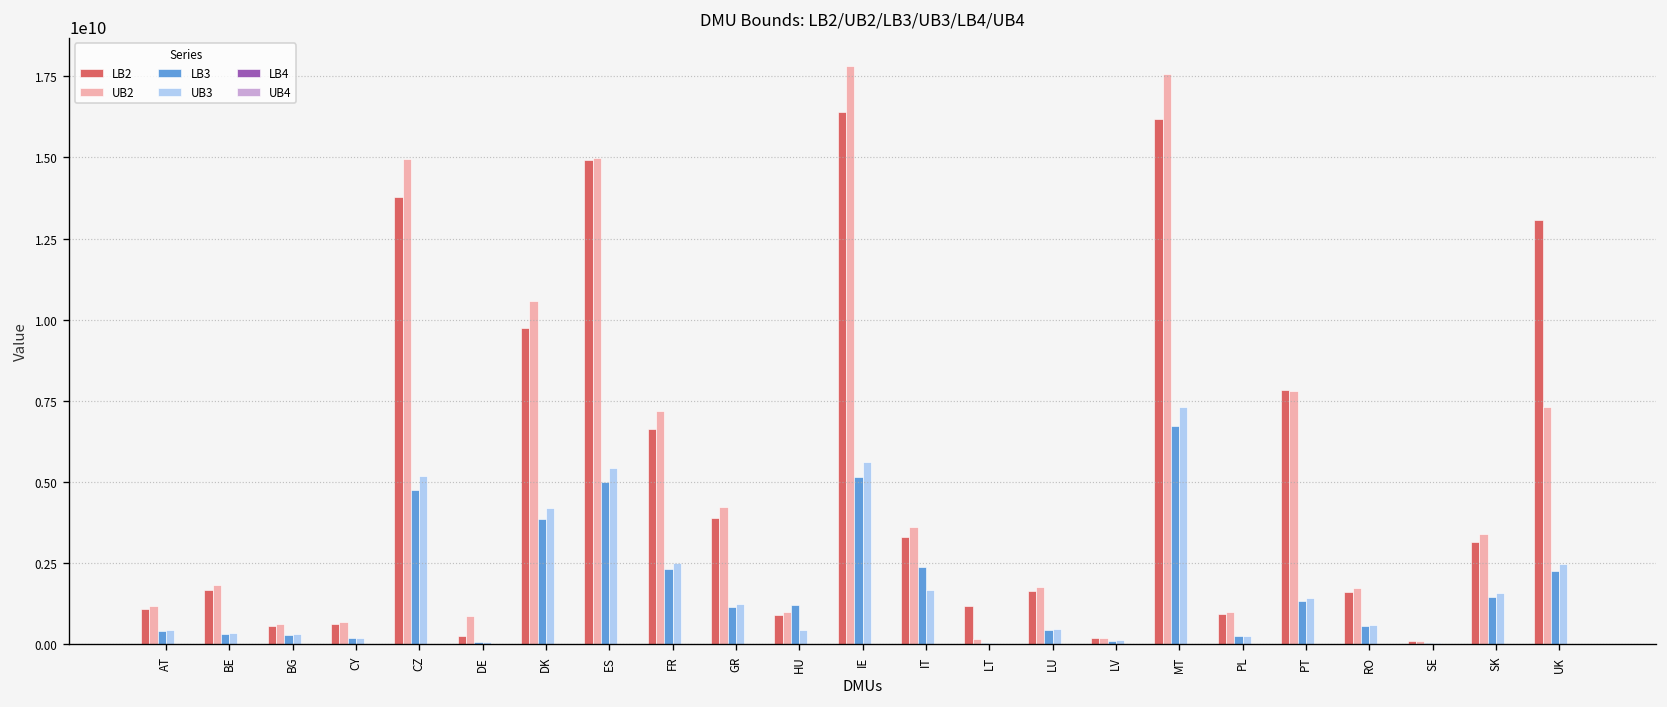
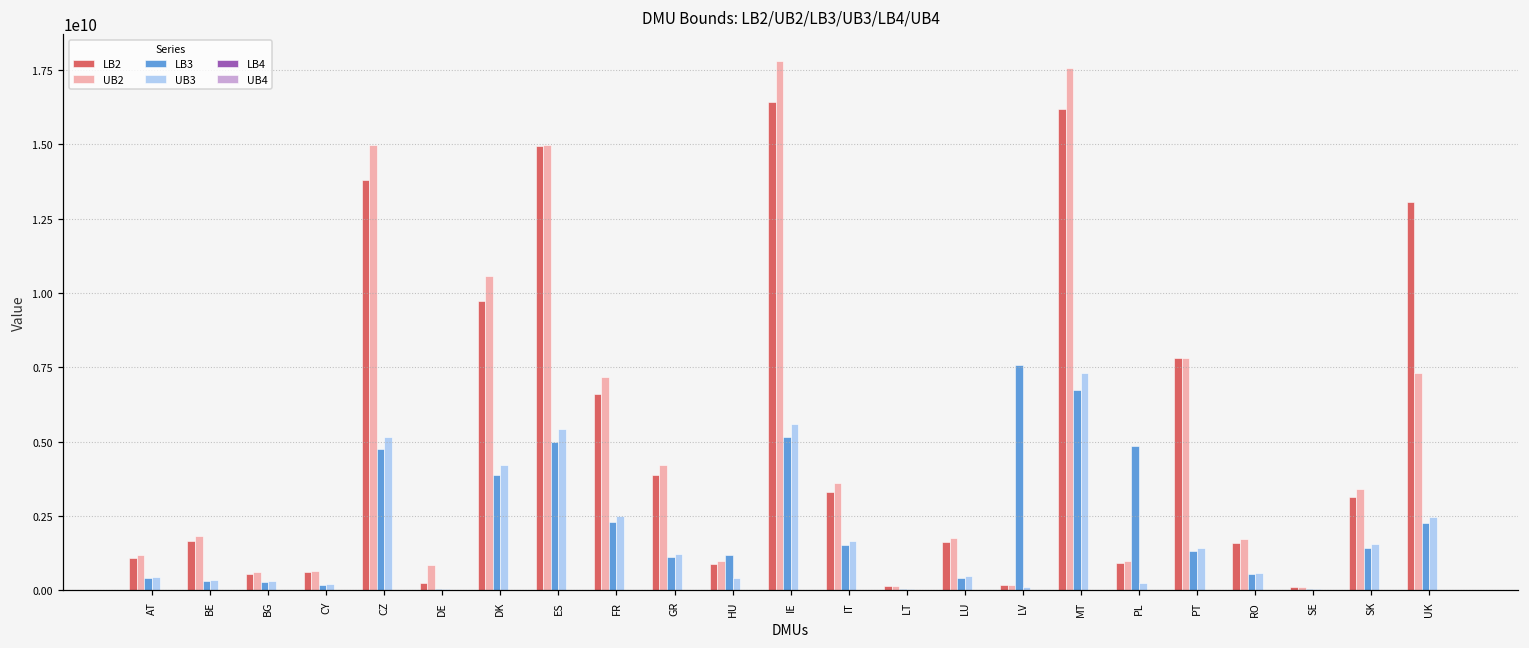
LB3, IT: 2400000000 -> 1500000000
LB2, LT: 1200000000 -> 100000000
LB3, LV: 100000000 -> 7600000000
LB3, PL: 200000000 -> 4800000000
